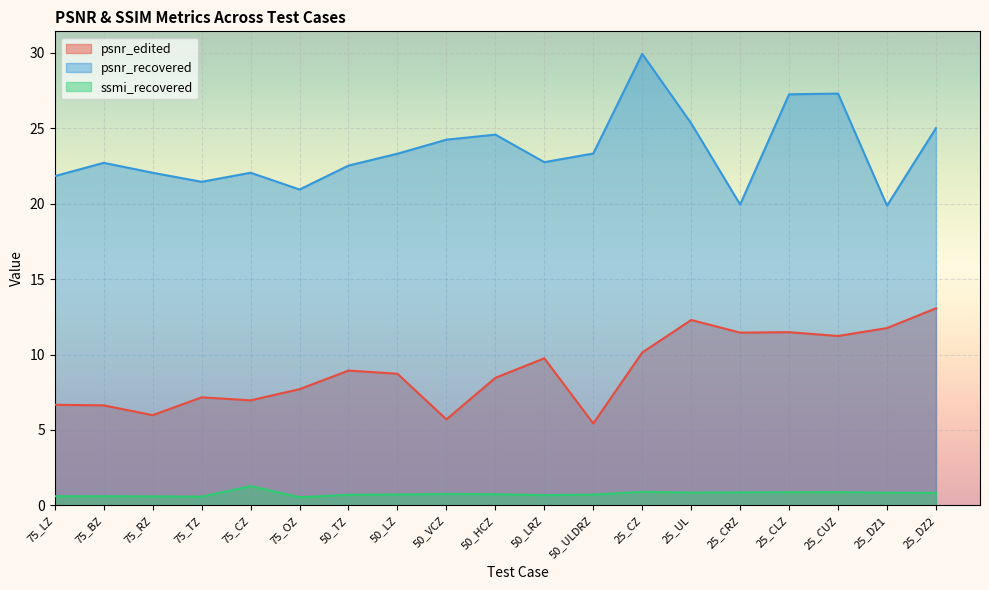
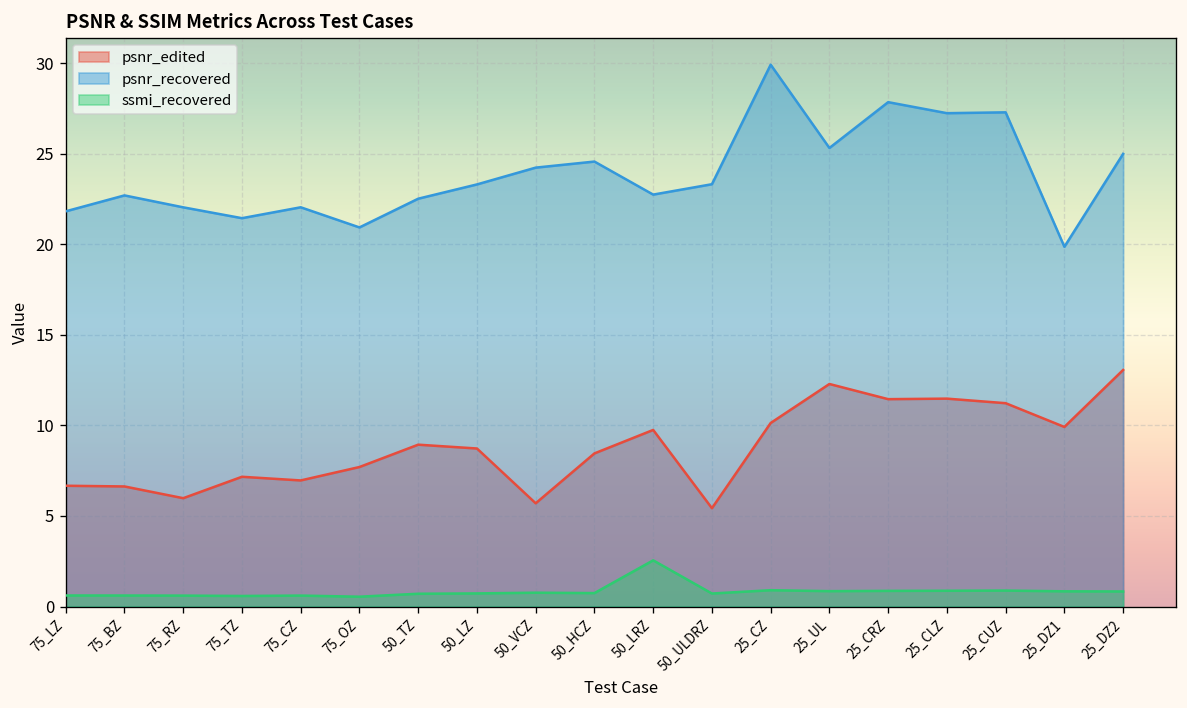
ssmi_recovered, 75_CZ: 1.3 -> 0.6
ssmi_recovered, 50_LRZ: 0.7 -> 2.6
psnr_recovered, 25_CRZ: 19.9 -> 27.8
psnr_edited, 25_DZ1: 11.8 -> 9.9
